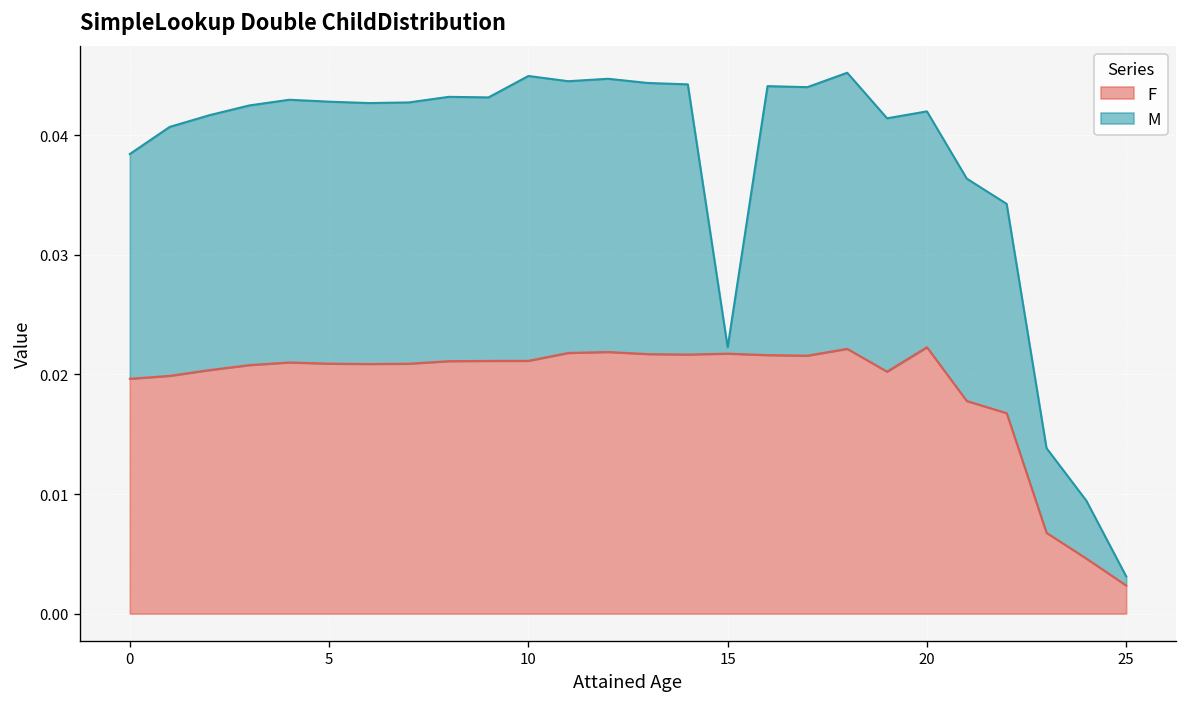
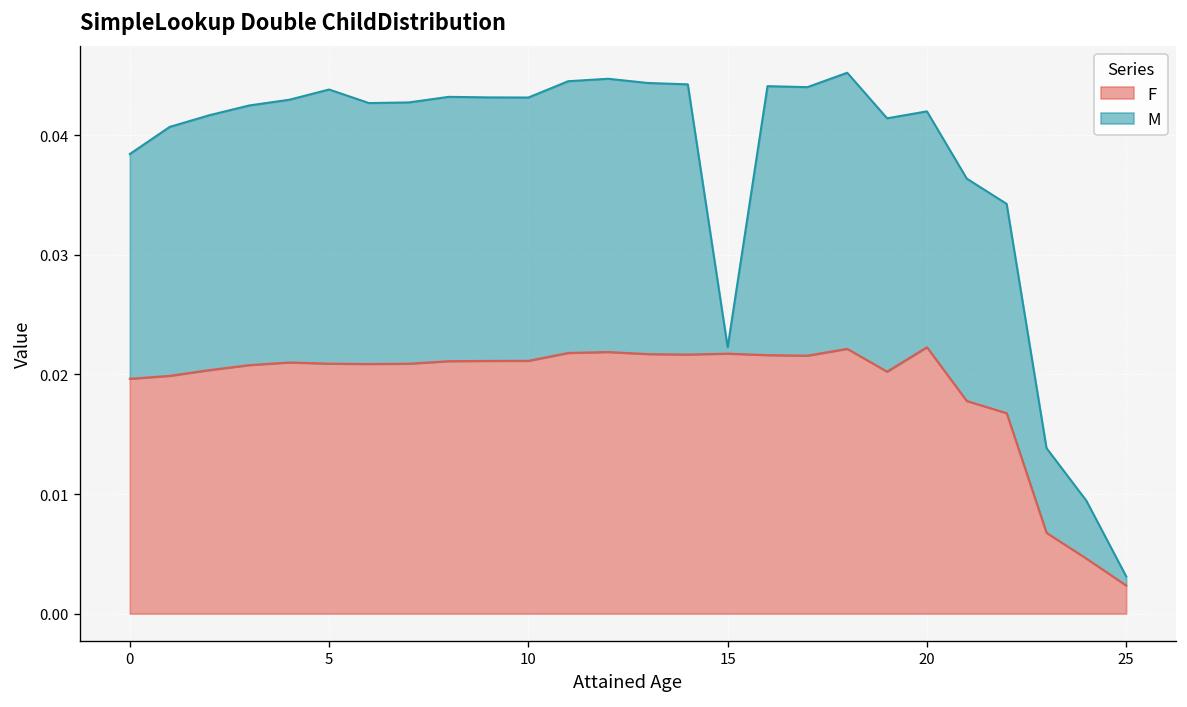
M, 5: 0.022 -> 0.023
M, 10: 0.024 -> 0.022
